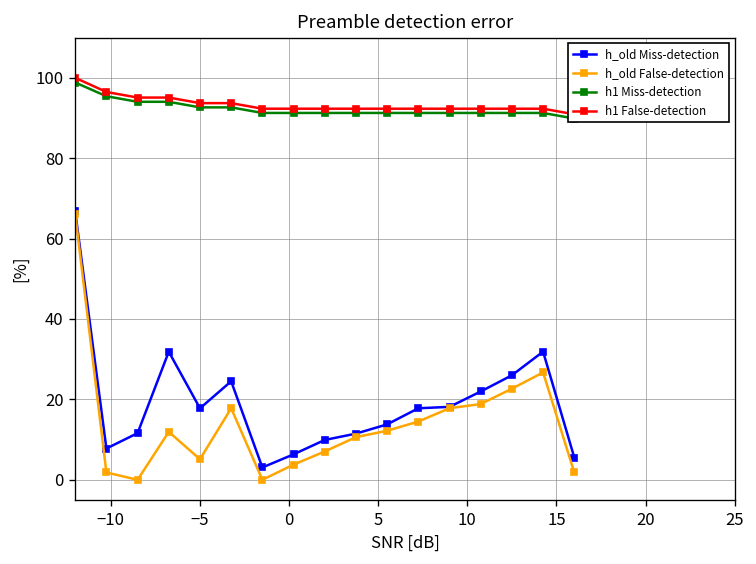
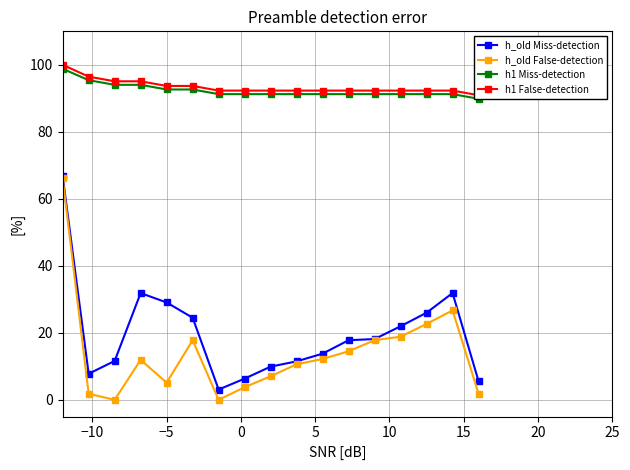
h_old Miss-detection, −5: 18 -> 29
